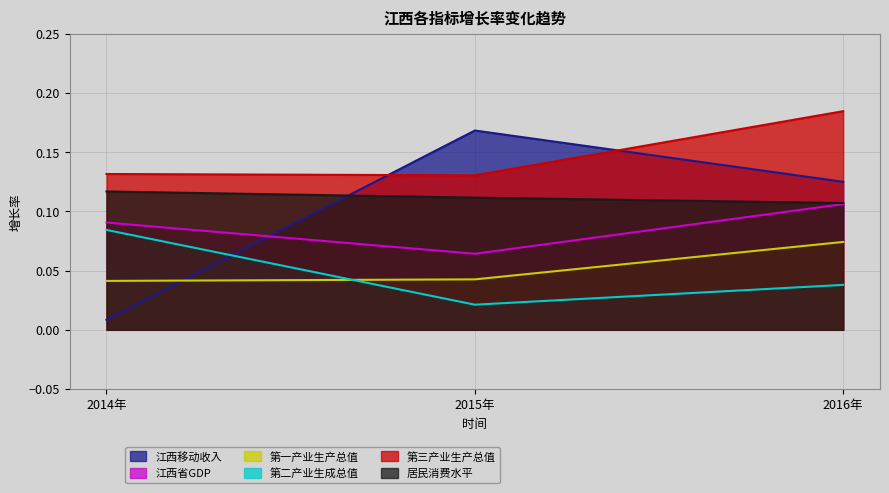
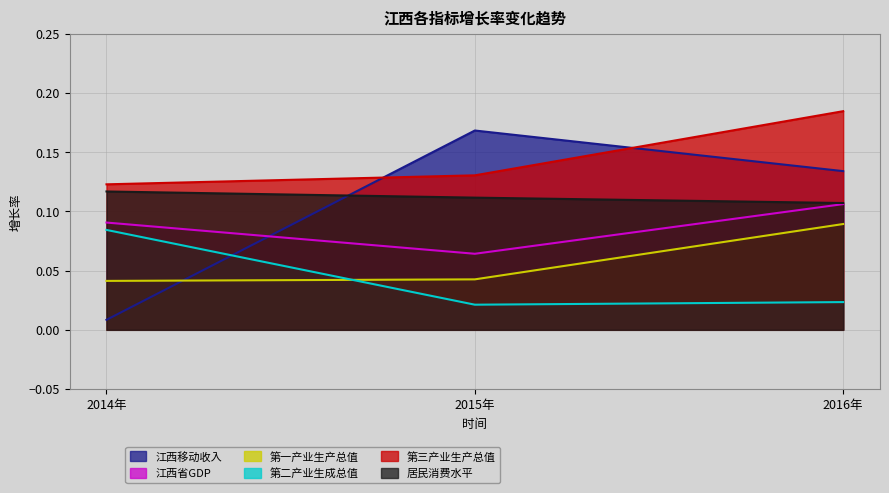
第三产业生产总值, 2014年: 0.132 -> 0.123
江西移动收入, 2016年: 0.125 -> 0.134
第一产业生产总值, 2016年: 0.074 -> 0.089
第二产业生成总值, 2016年: 0.038 -> 0.023
